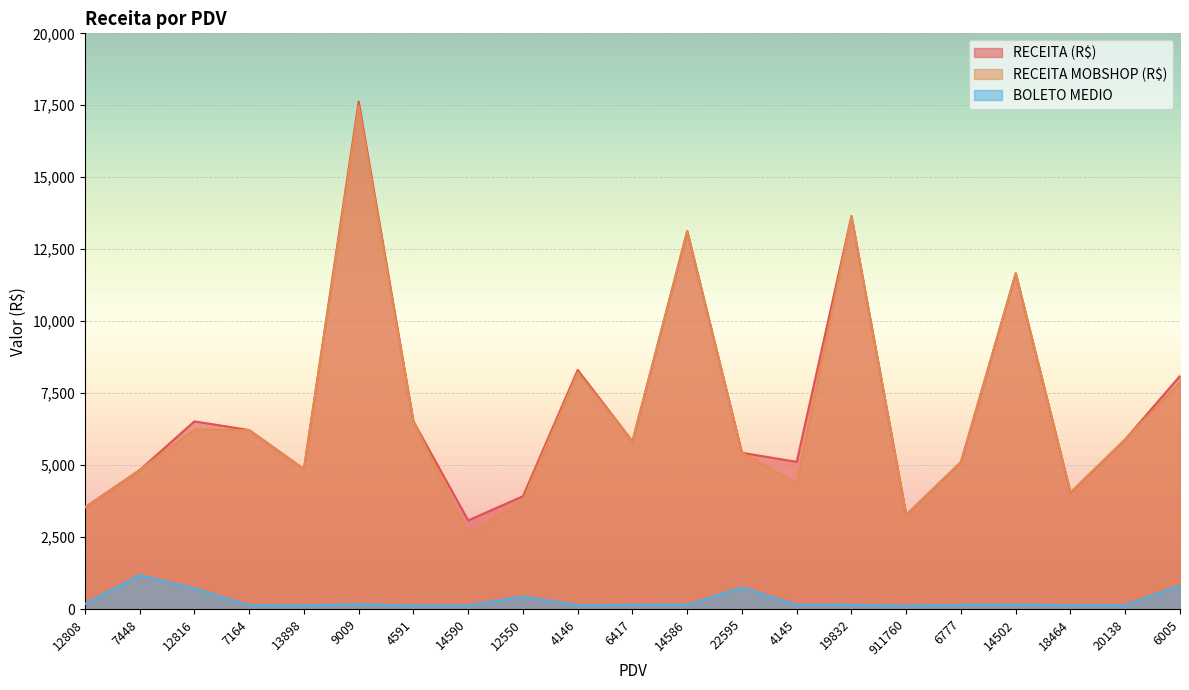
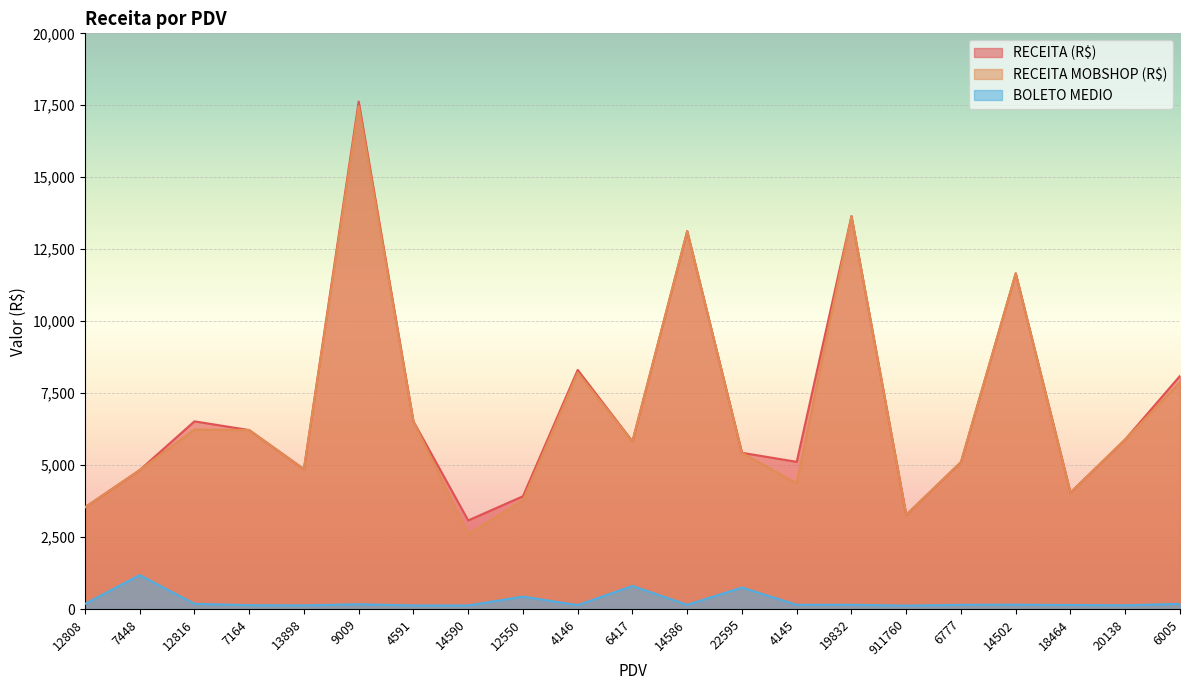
BOLETO MEDIO, 12816: 700 -> 200
BOLETO MEDIO, 6417: 100 -> 800
BOLETO MEDIO, 6005: 800 -> 200
